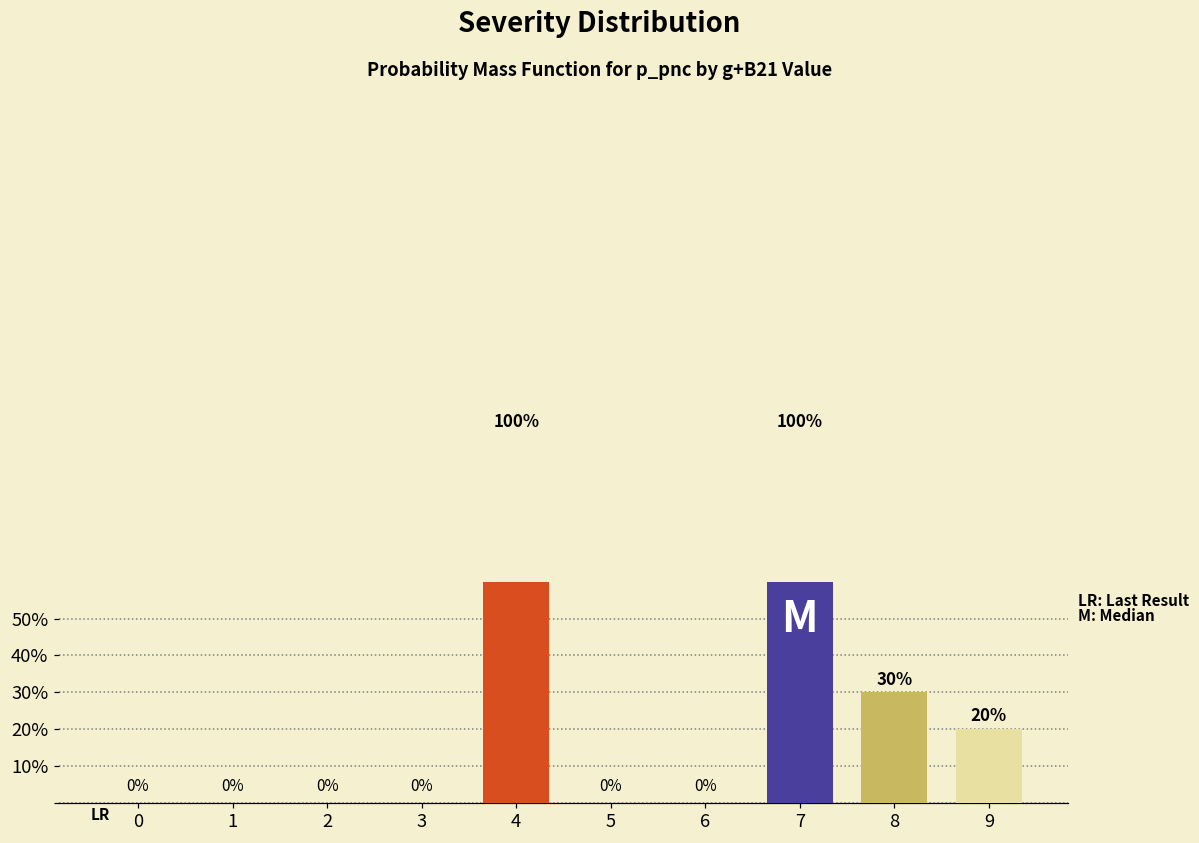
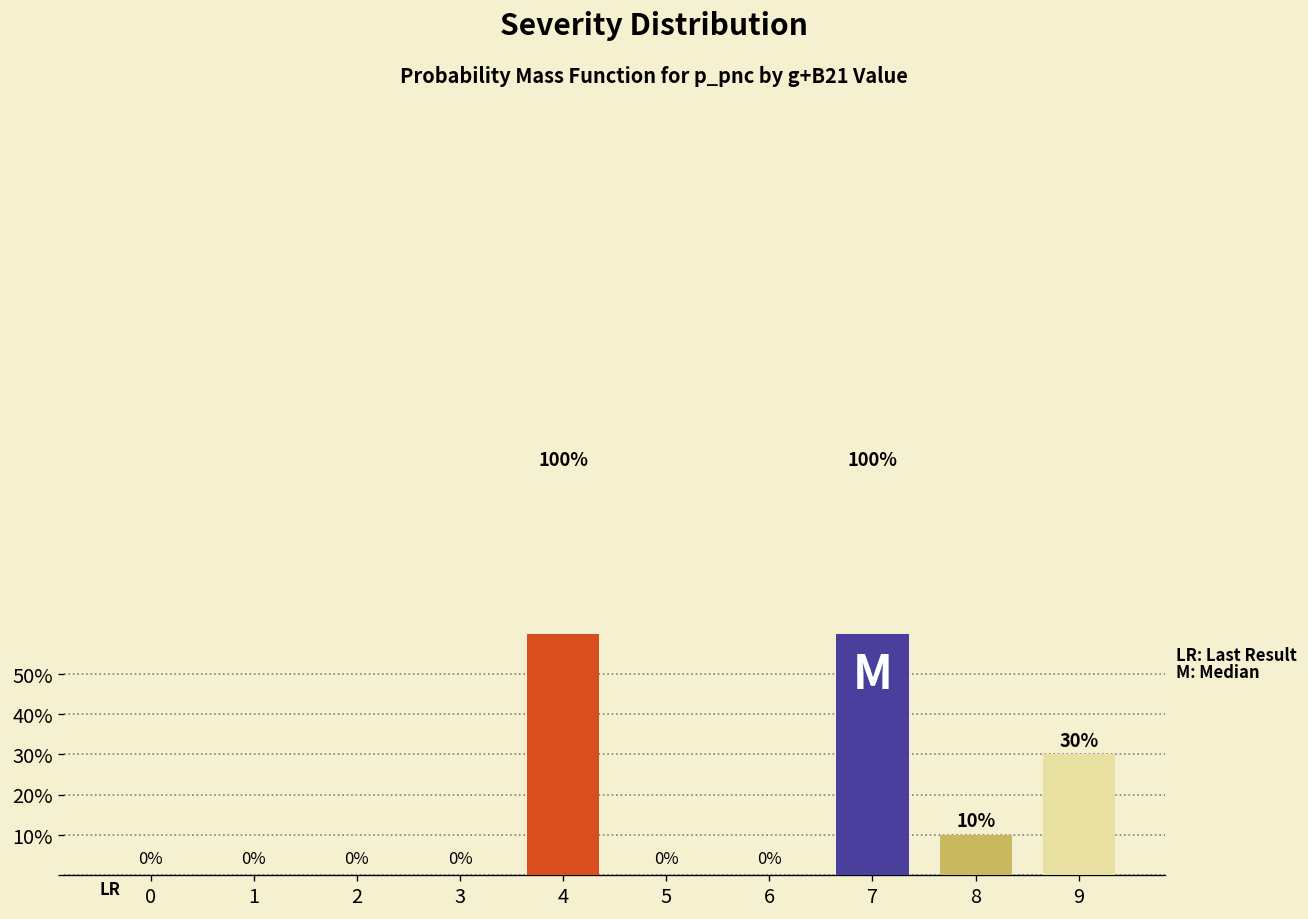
8: 30% -> 10%
9: 20% -> 30%
